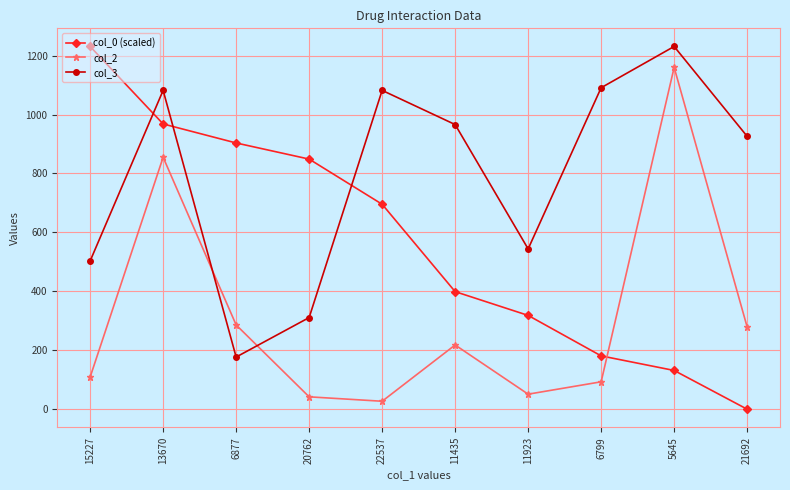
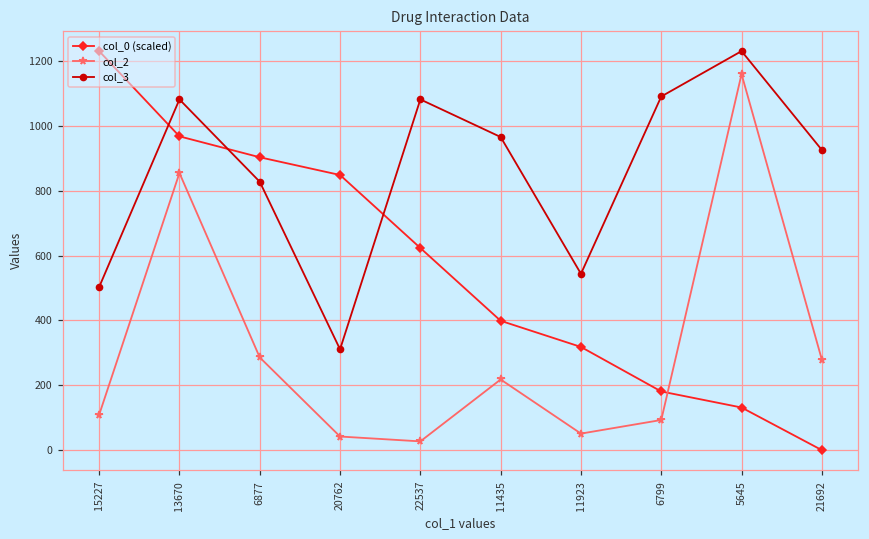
col_3, 6877: 180 -> 830
col_0 (scaled), 22537: 700 -> 620
